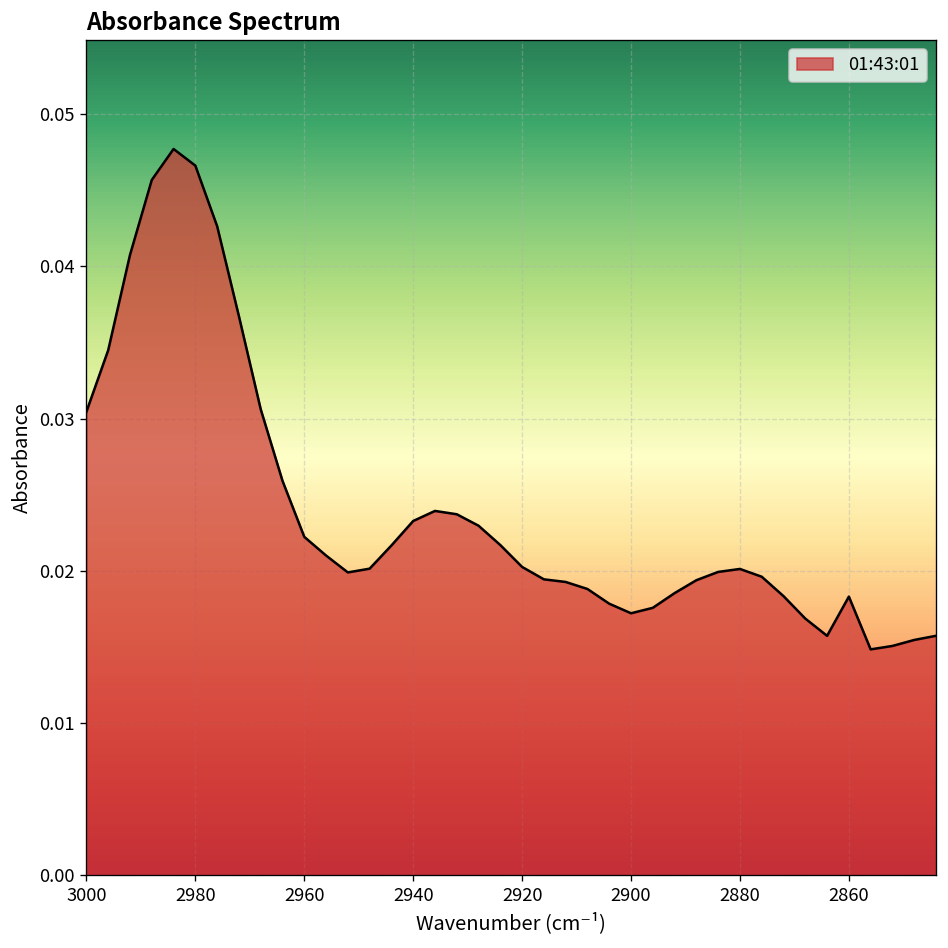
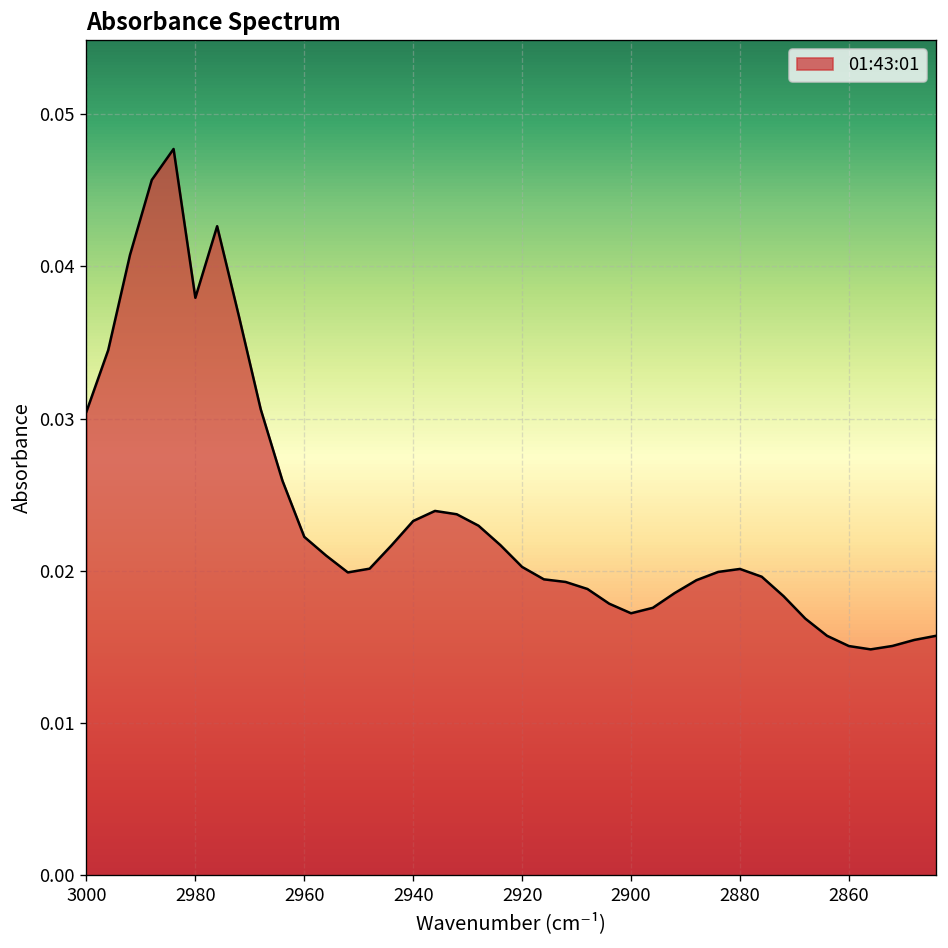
2980: 0.0466 -> 0.0379
2860: 0.0183 -> 0.0151
